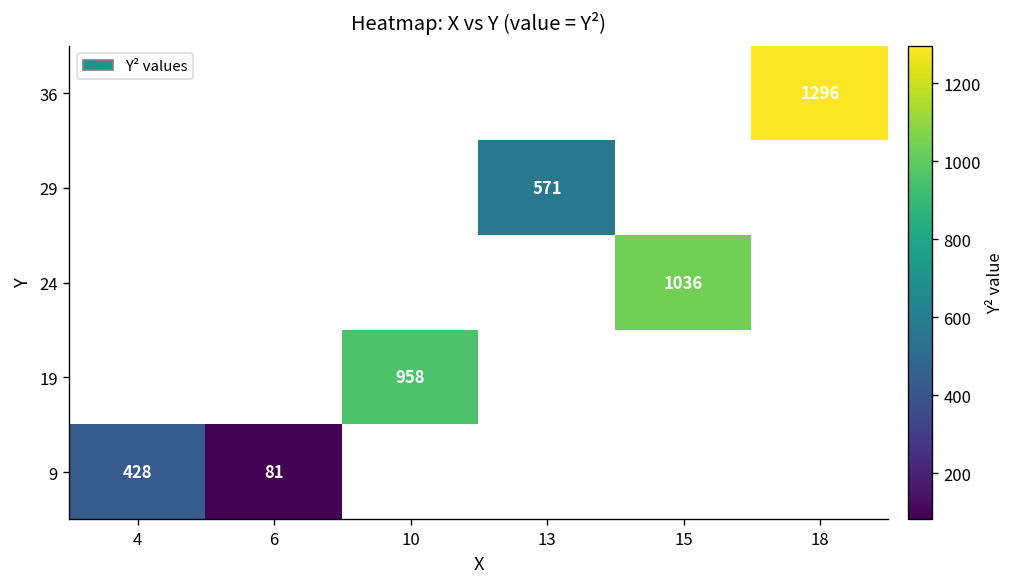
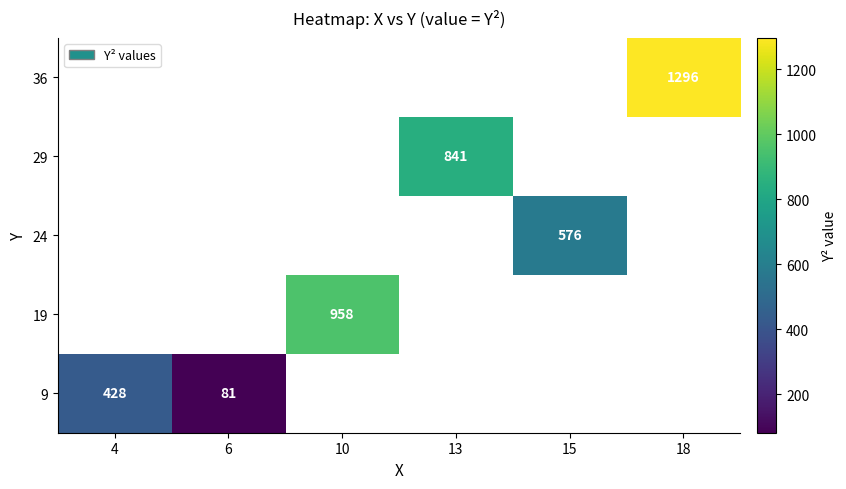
29, 13: 571 -> 841
24, 15: 1036 -> 576
